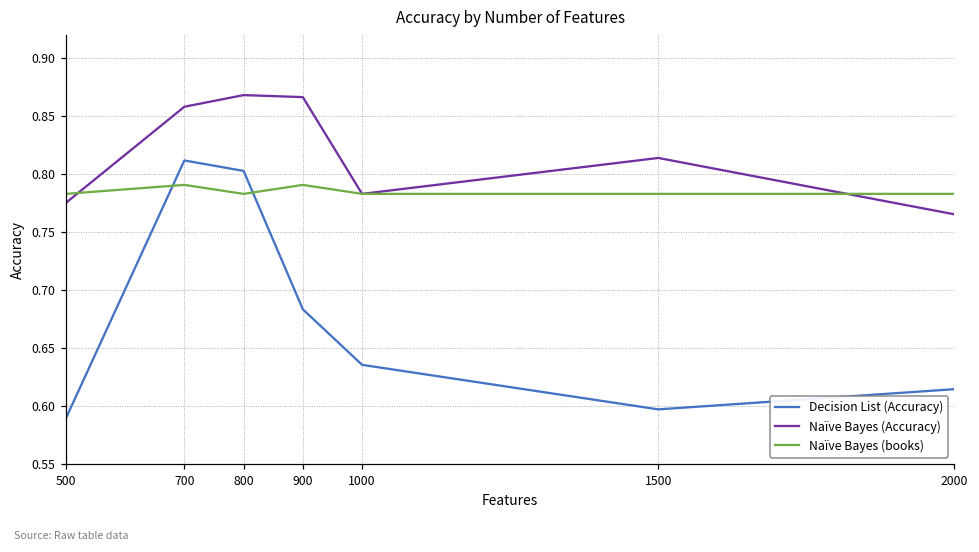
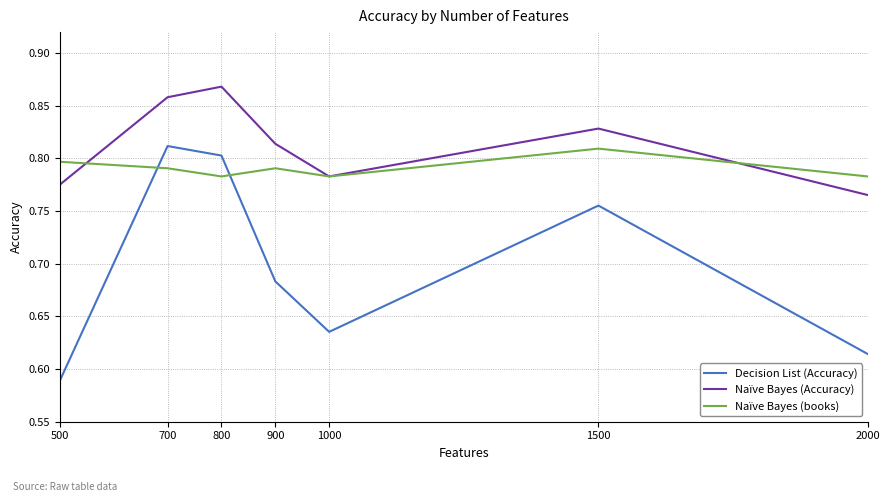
Naïve Bayes (books), 500: 0.783 -> 0.797
Naïve Bayes (Accuracy), 900: 0.866 -> 0.814
Decision List (Accuracy), 1500: 0.597 -> 0.755
Naïve Bayes (Accuracy), 1500: 0.814 -> 0.828
Naïve Bayes (books), 1500: 0.783 -> 0.809
